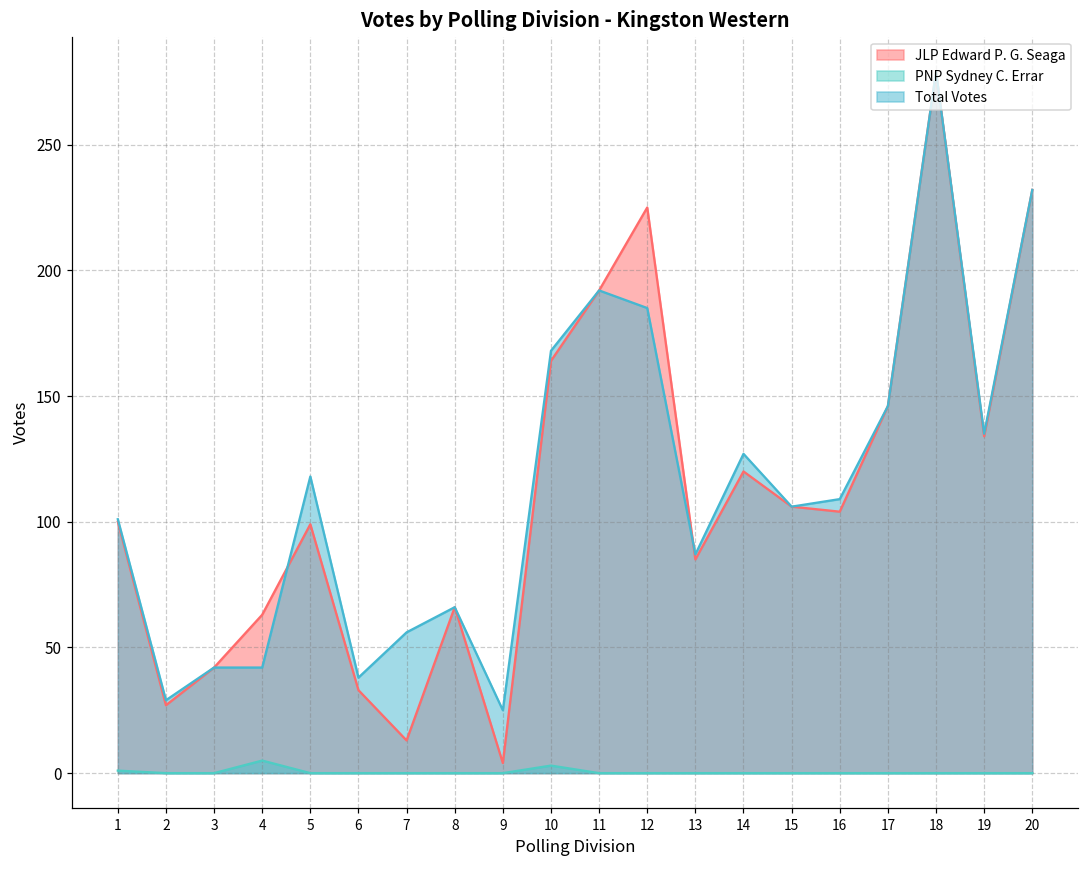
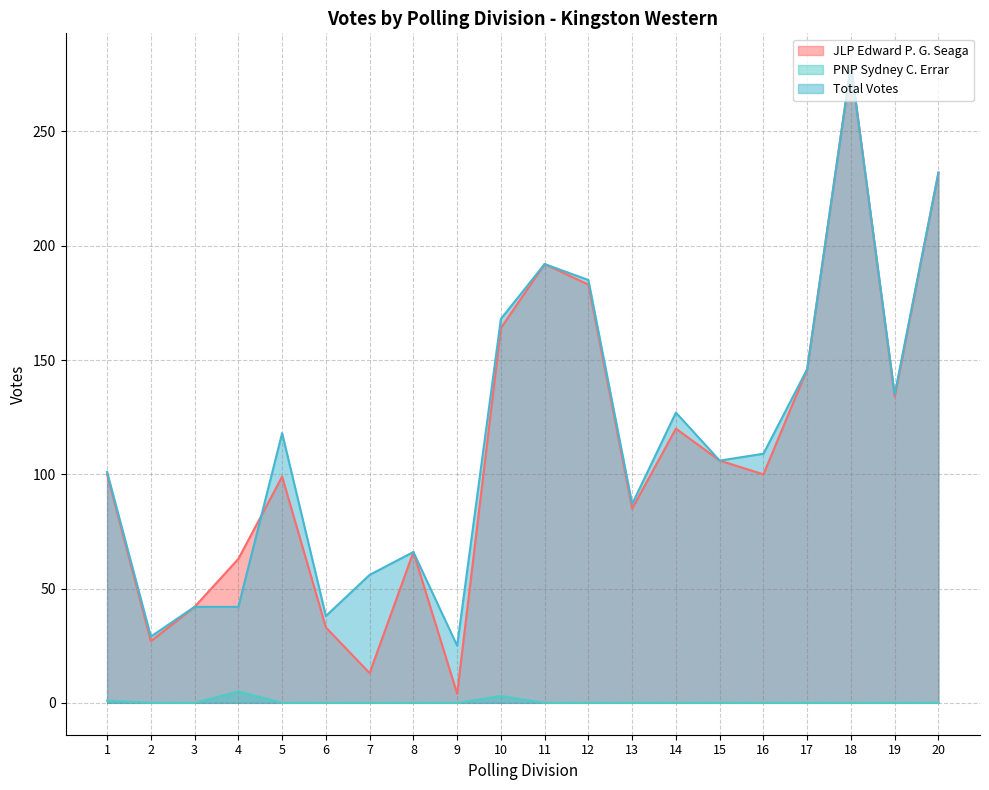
JLP Edward P. G. Seaga, 12: 225 -> 183
JLP Edward P. G. Seaga, 16: 104 -> 100
